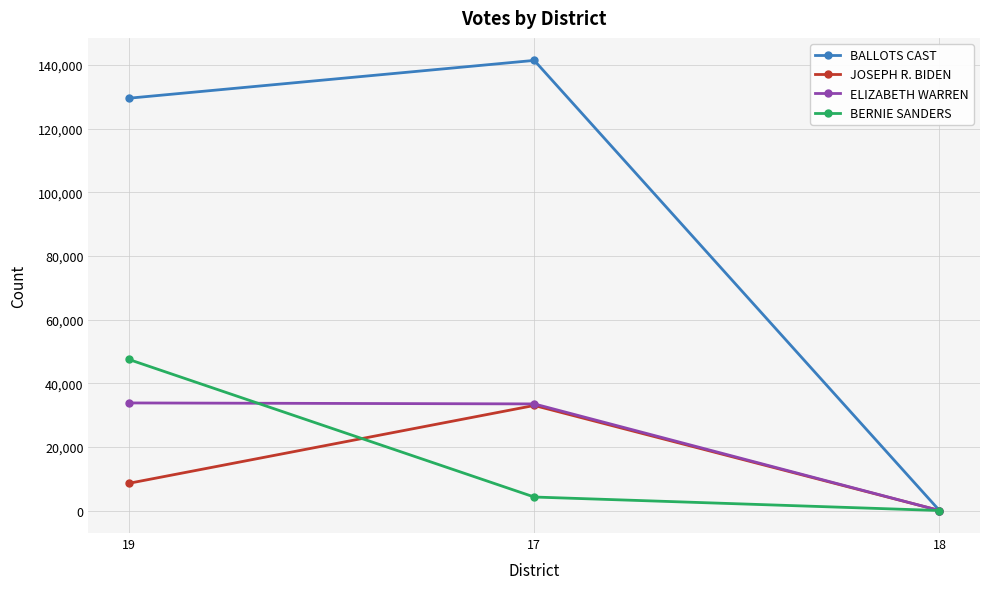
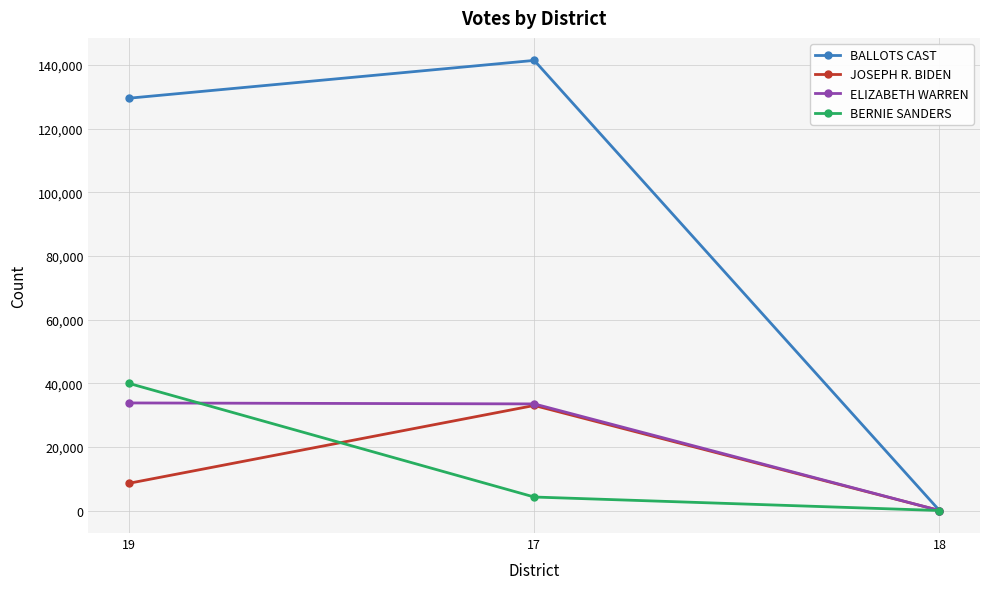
BERNIE SANDERS, 19: 47,000 -> 40,000
